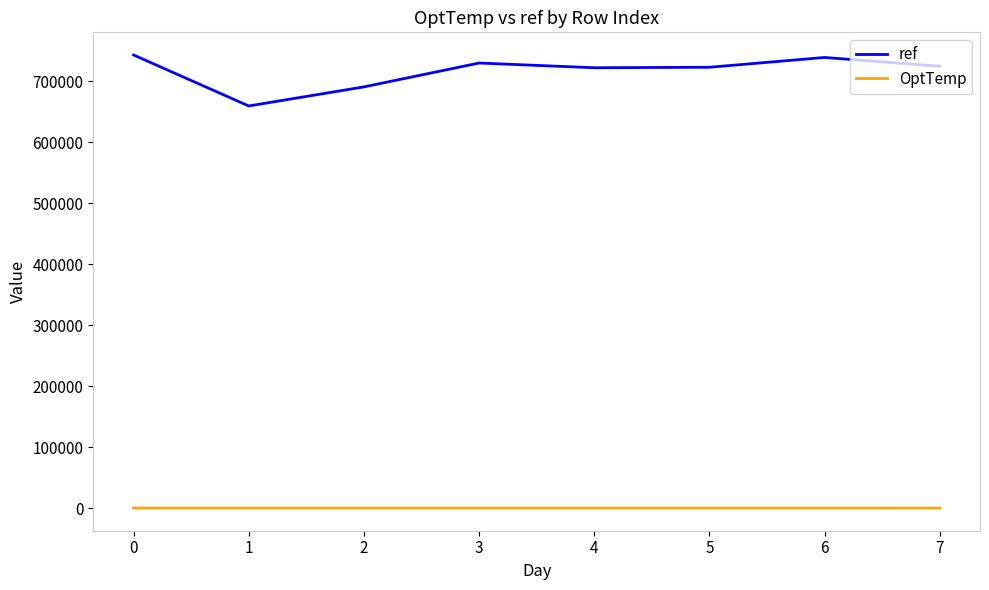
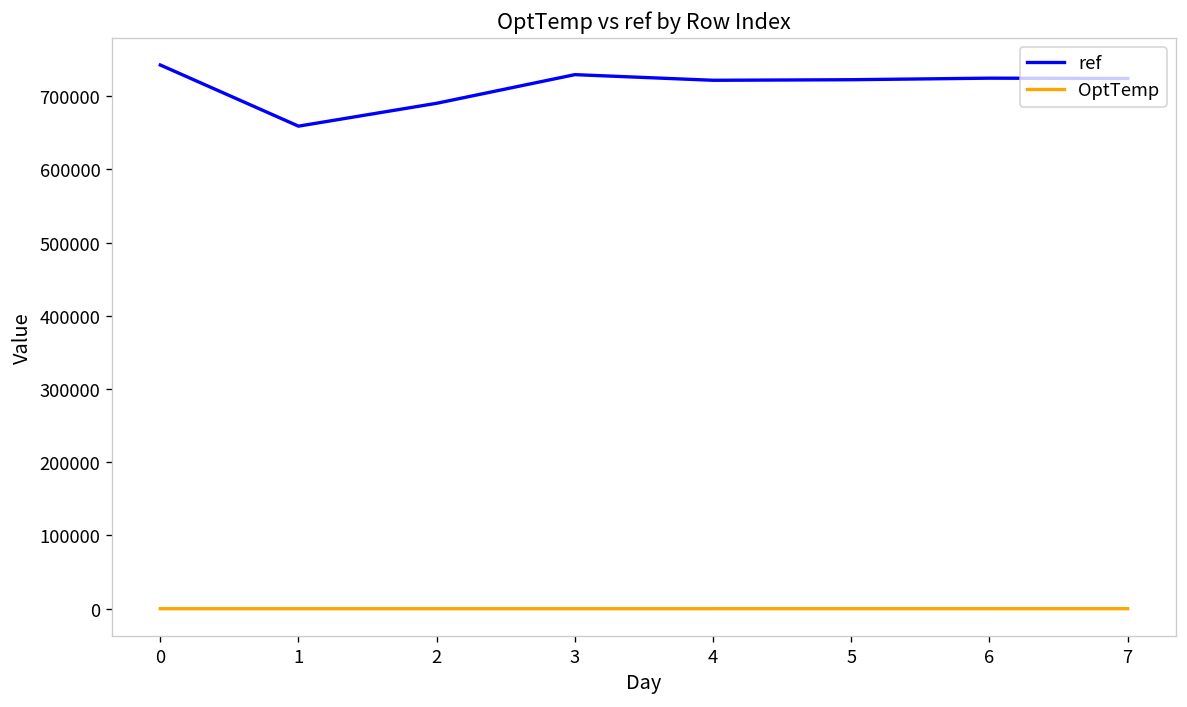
ref, 6: 740000 -> 720000
